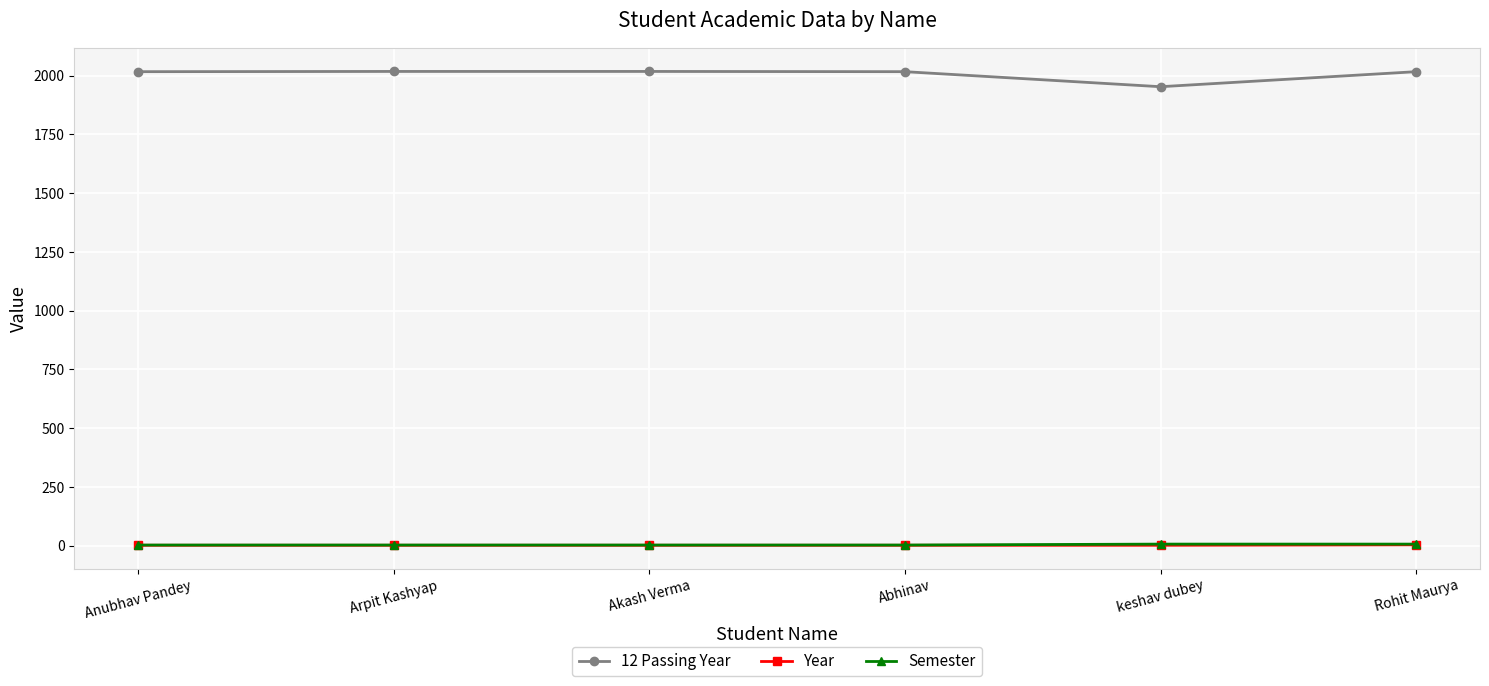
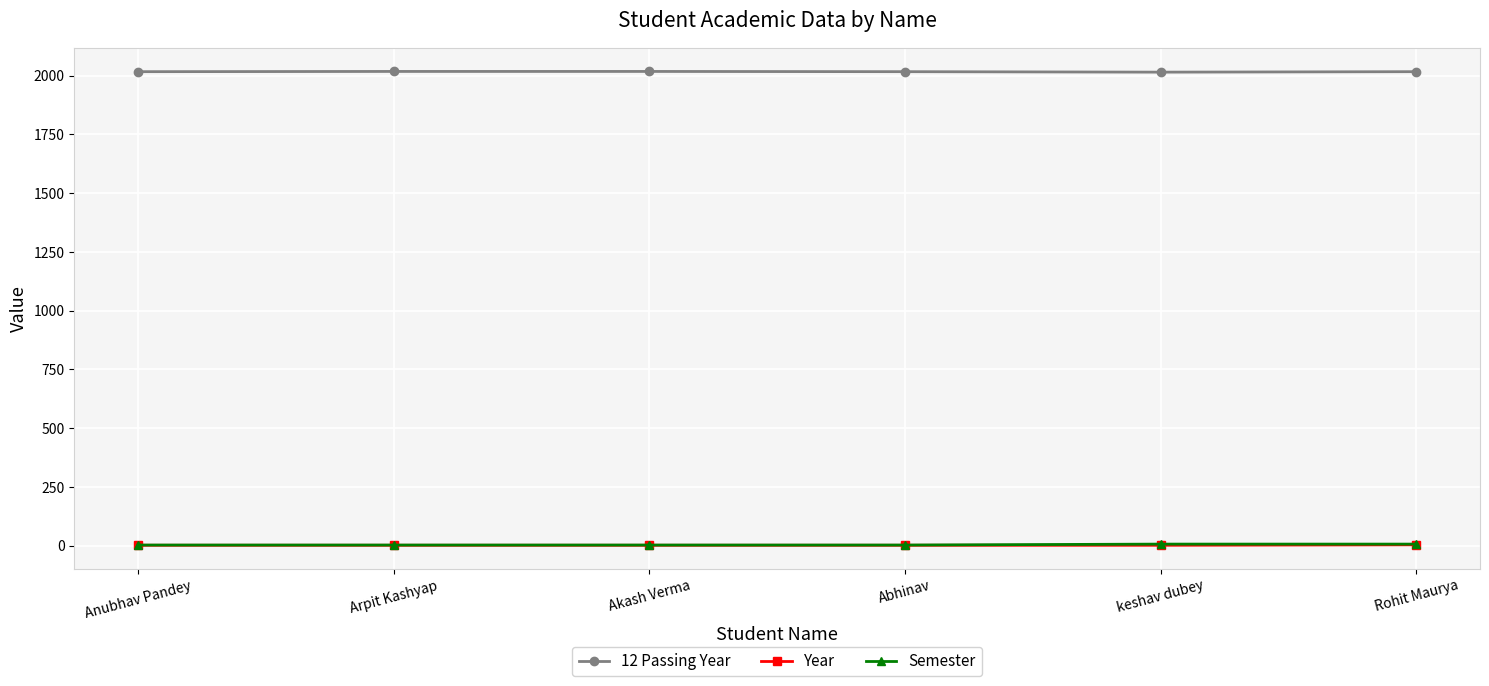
12 Passing Year, keshav dubey: 1950 -> 2020
